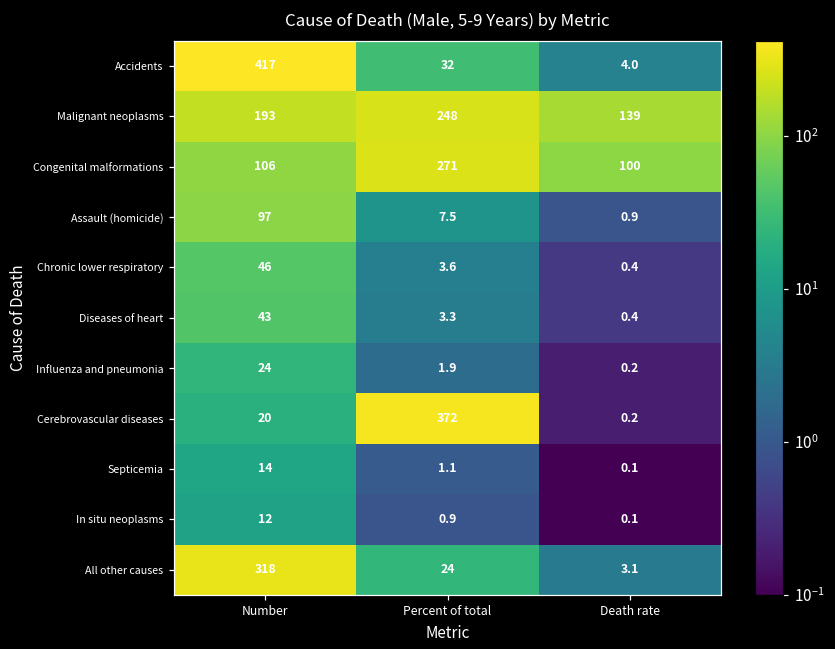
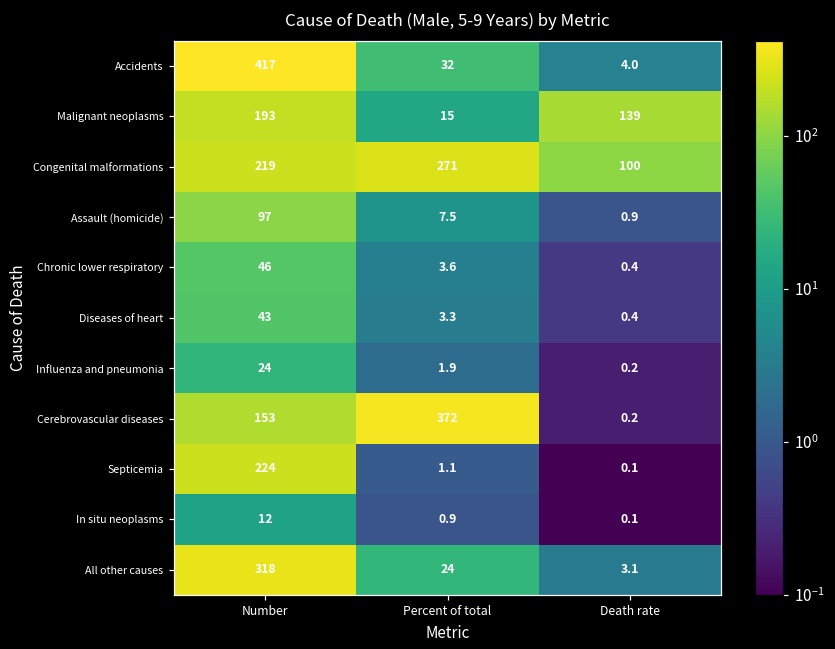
Malignant neoplasms, Percent of total: 248 -> 15
Congenital malformations, Number: 106 -> 219
Cerebrovascular diseases, Number: 20 -> 153
Septicemia, Number: 14 -> 224
